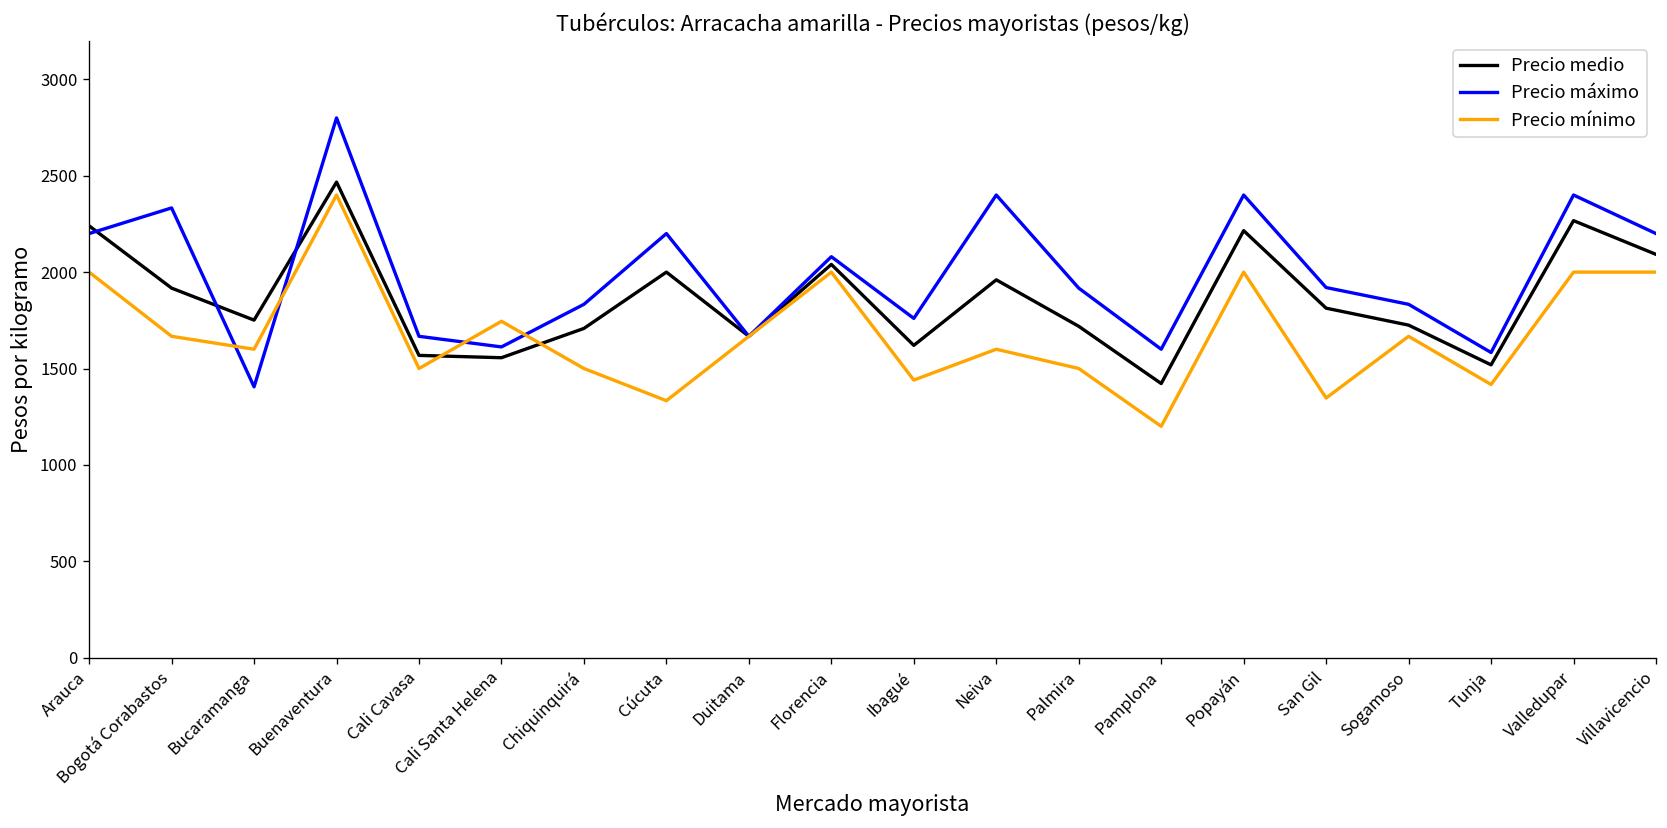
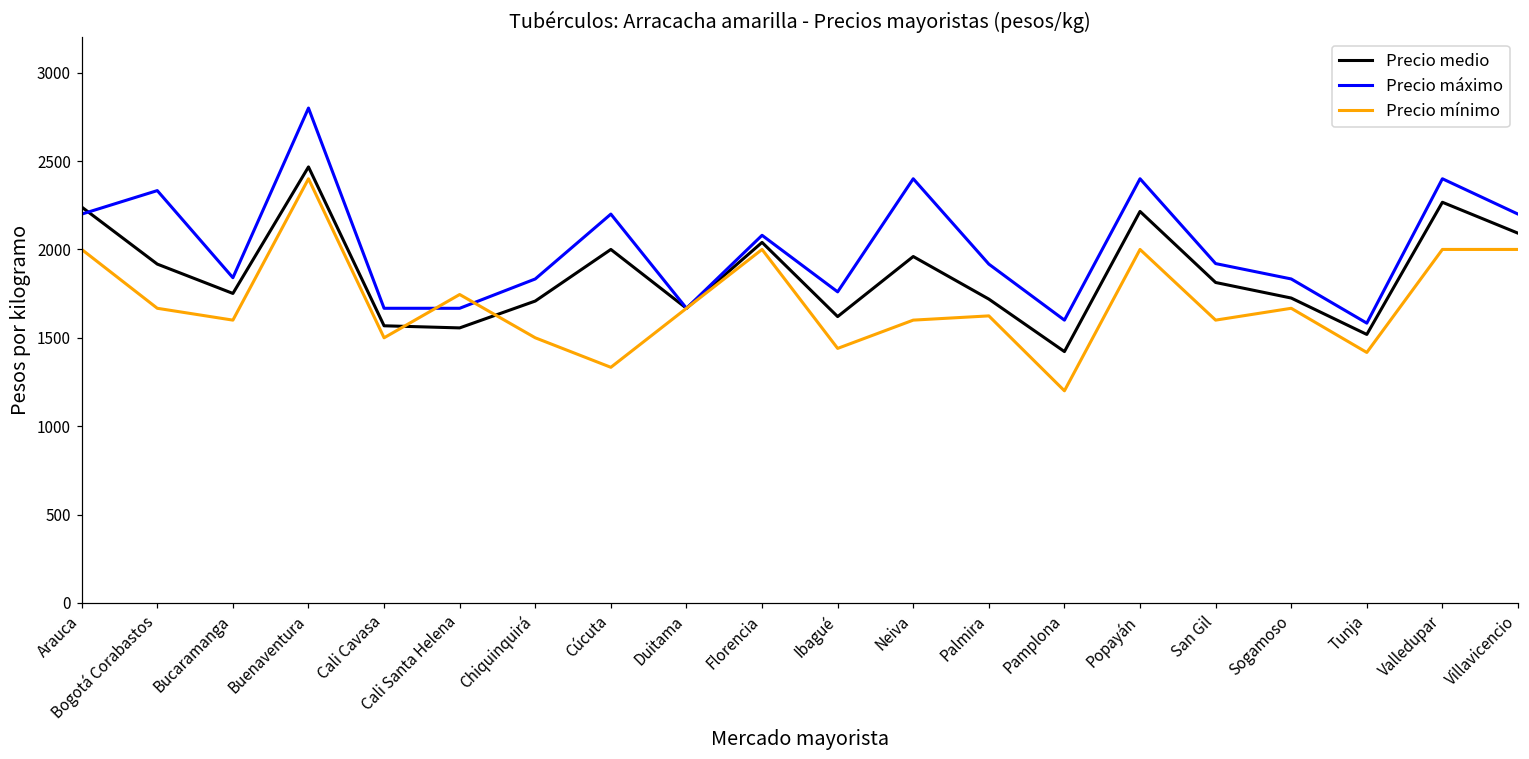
Precio máximo, Bucaramanga: 1410 -> 1840
Precio máximo, Cali Santa Helena: 1610 -> 1670
Precio mínimo, Palmira: 1500 -> 1620
Precio mínimo, San Gil: 1350 -> 1600
